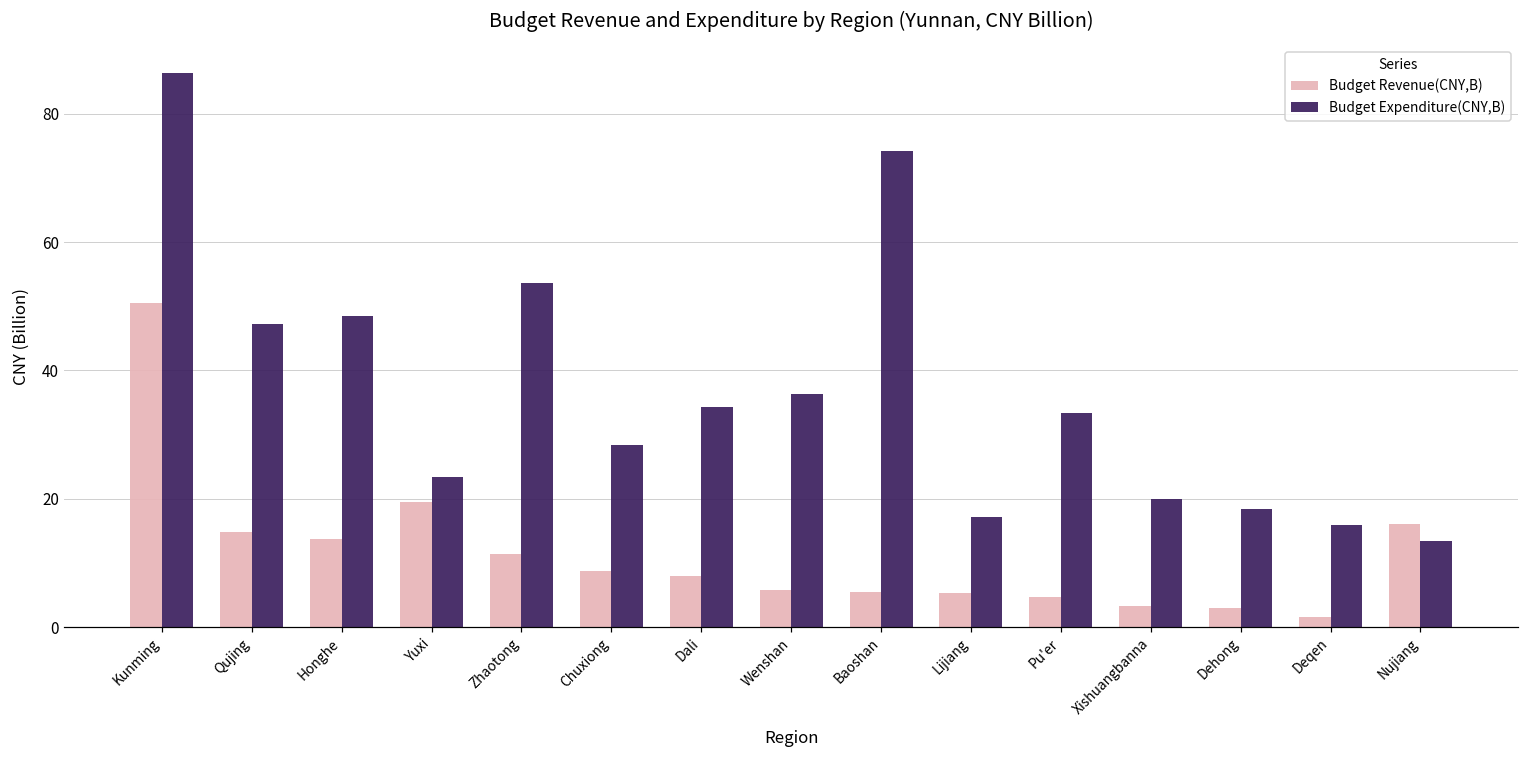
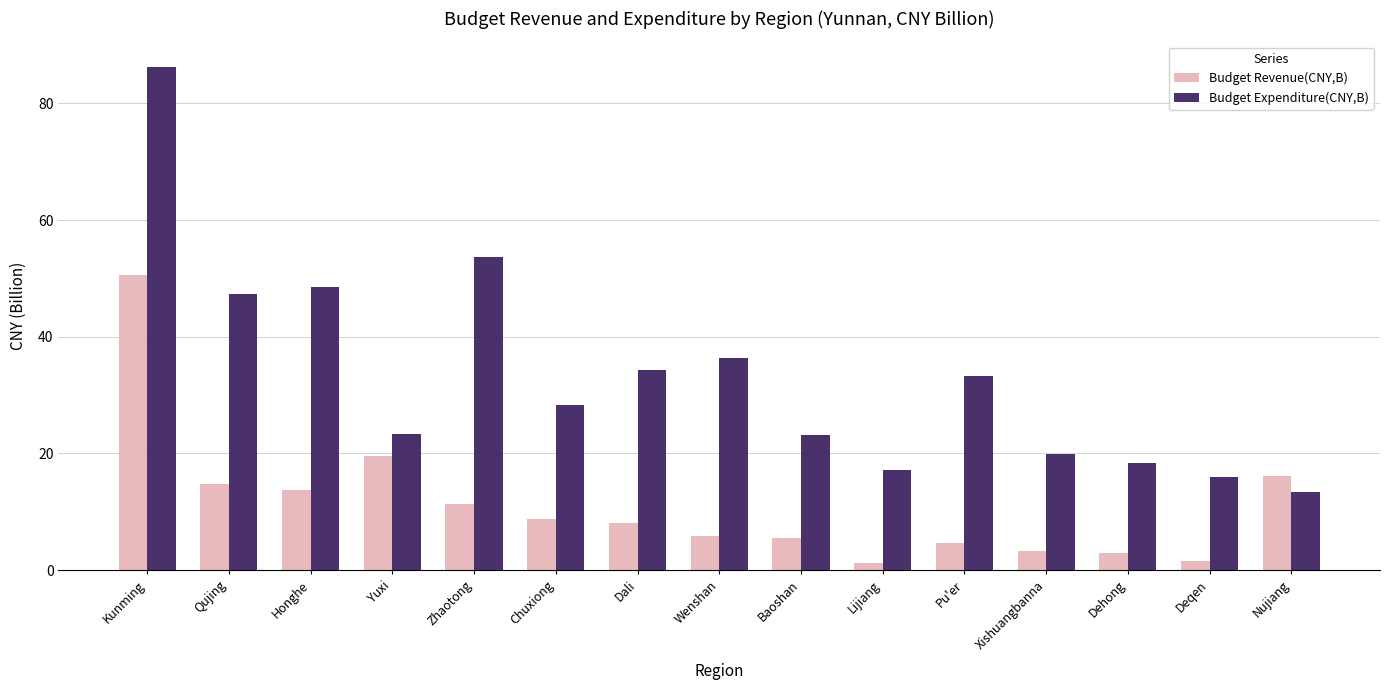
Budget Expenditure(CNY,B), Baoshan: 74 -> 23
Budget Revenue(CNY,B), Lijiang: 5 -> 1
